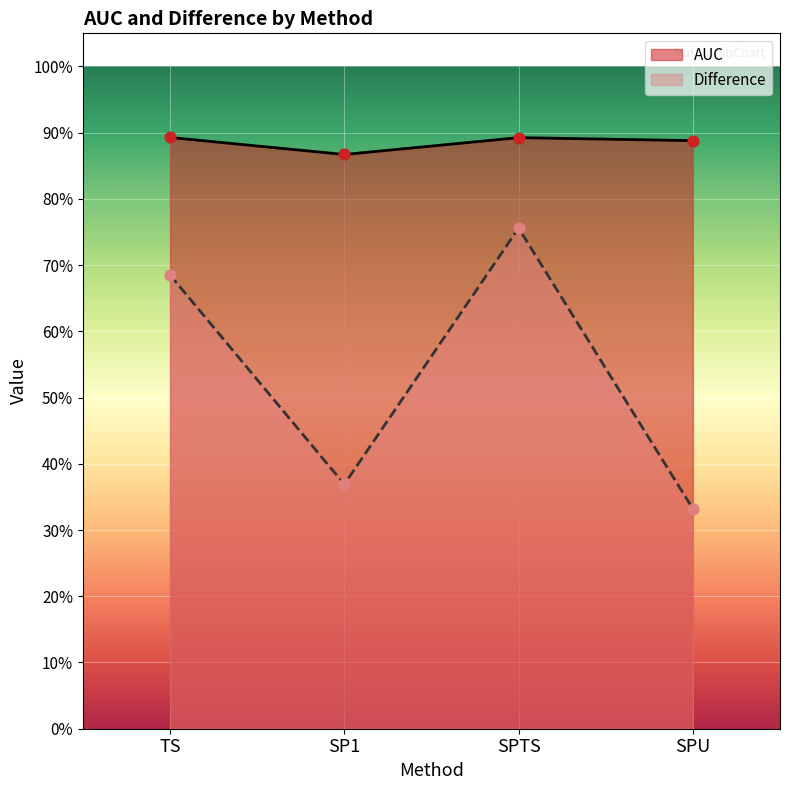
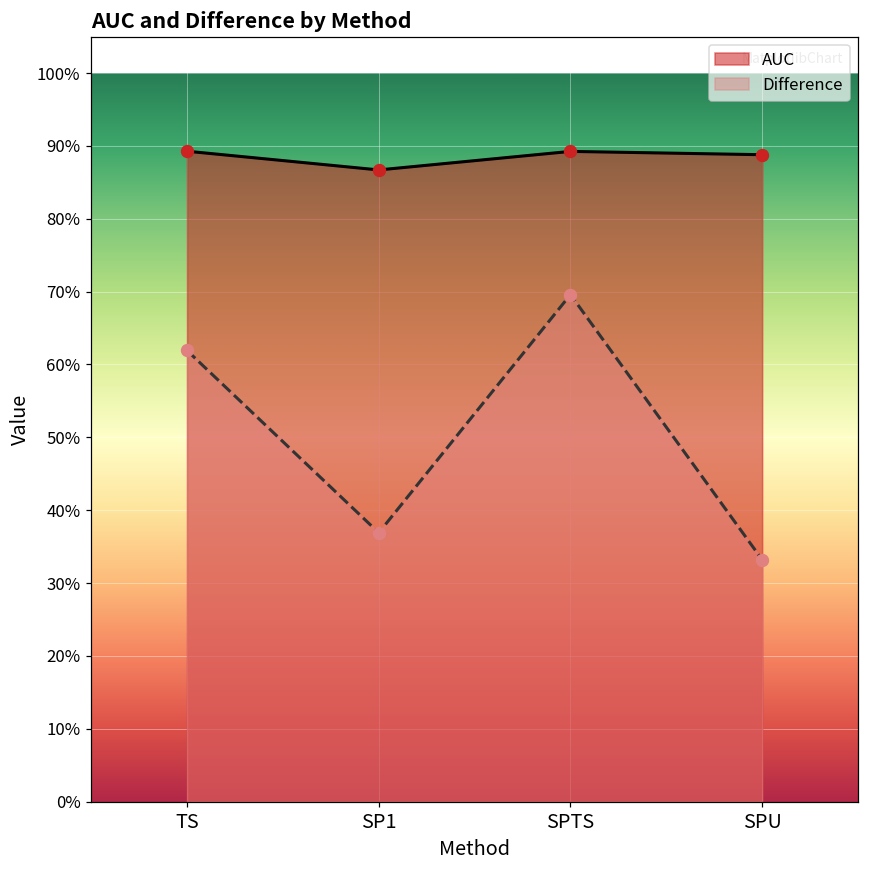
Difference, TS: 69% -> 62%
Difference, SPTS: 76% -> 70%
